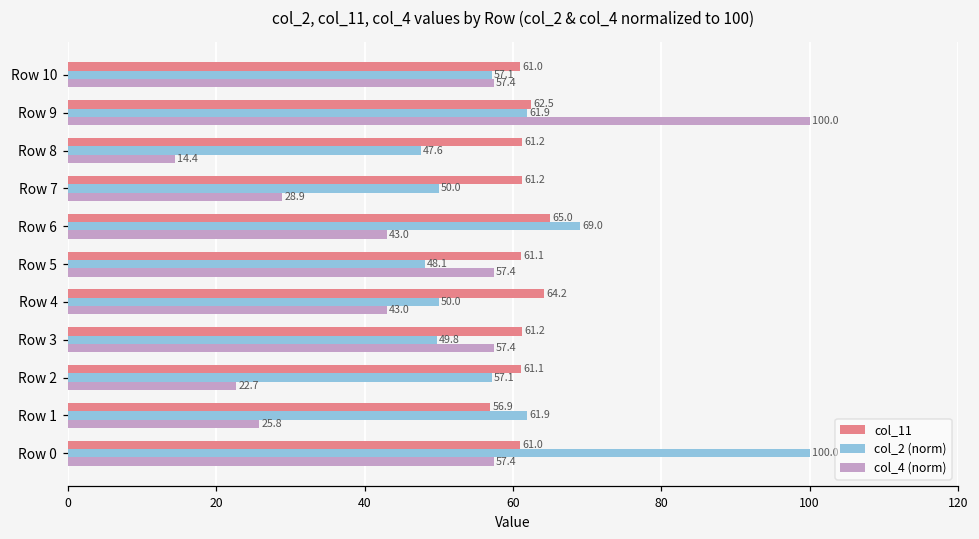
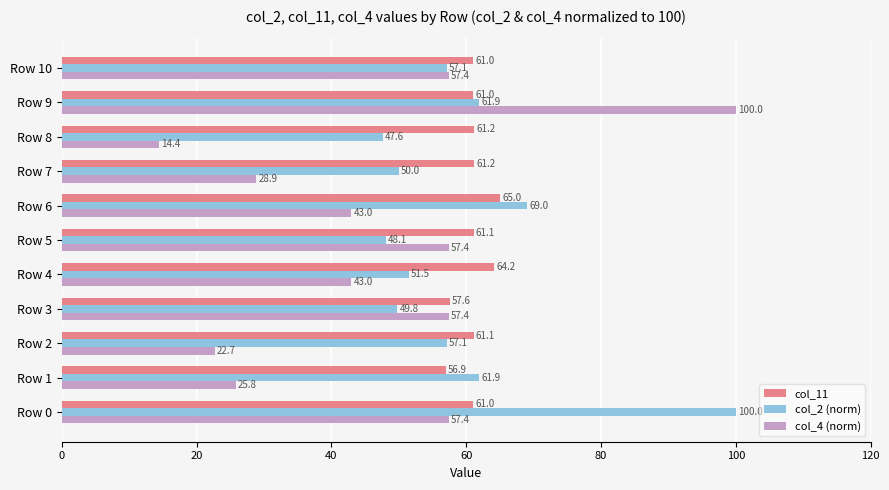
col_11, Row 9: 62.5 -> 61.0
col_2 (norm), Row 4: 50.0 -> 51.5
col_11, Row 3: 61.2 -> 57.6
